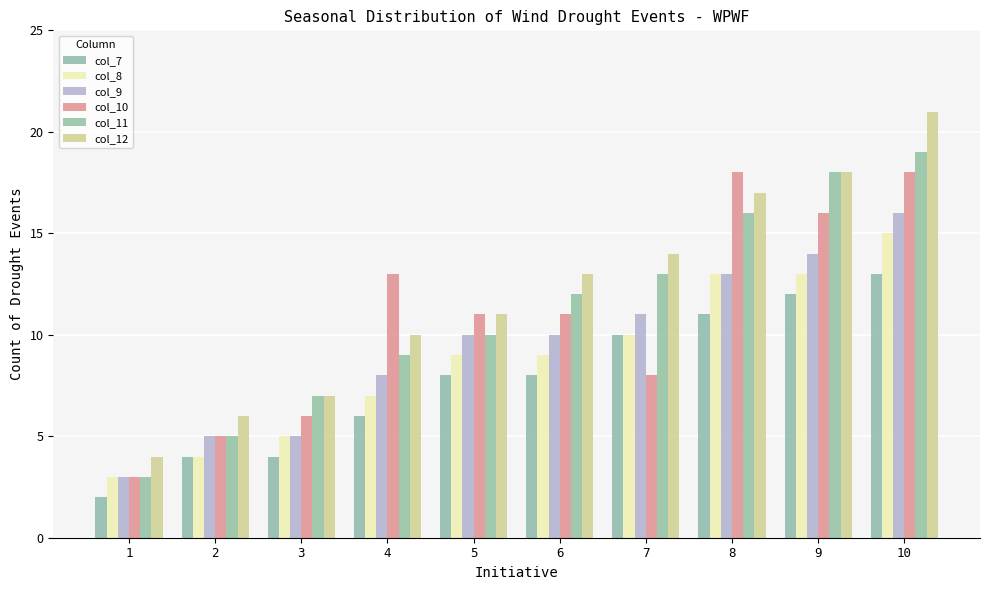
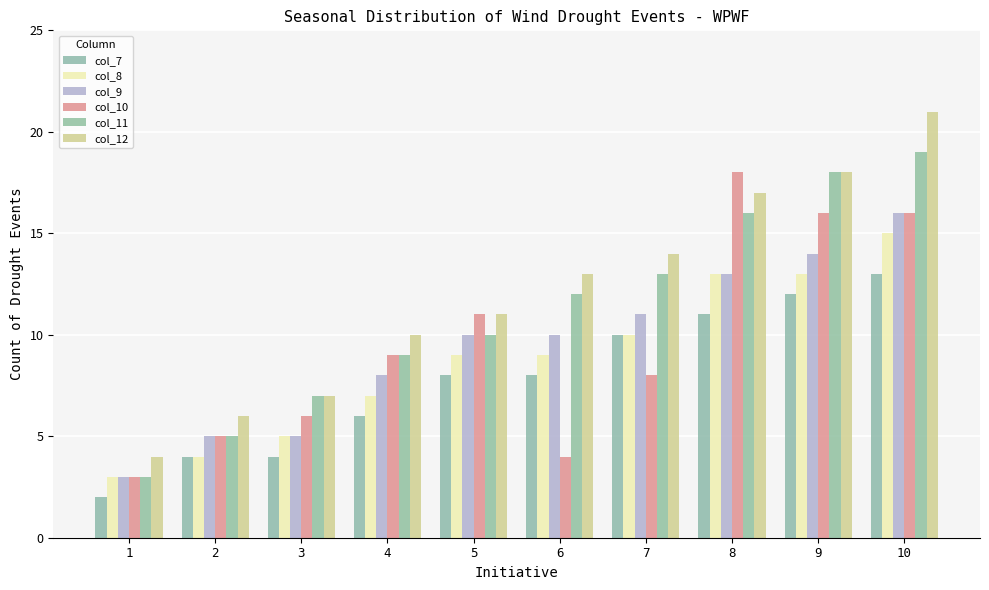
col_10, 4: 13 -> 9
col_10, 6: 11 -> 4
col_10, 10: 18 -> 16
